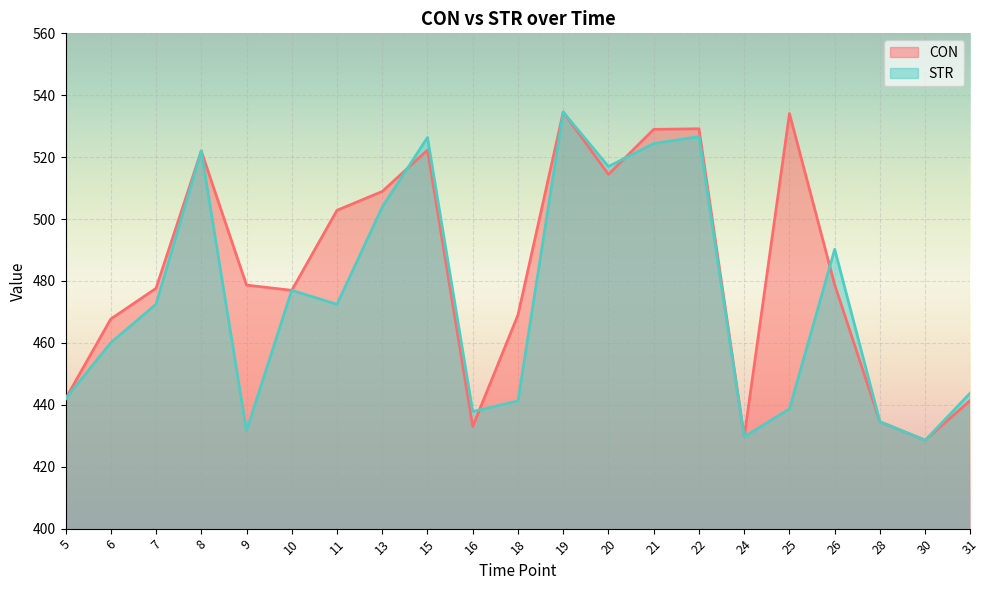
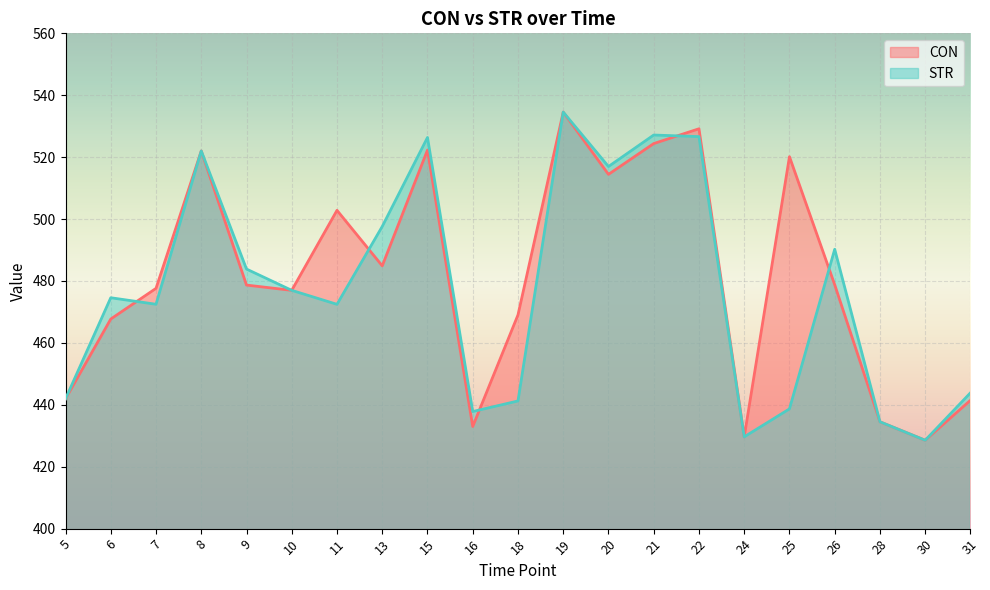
STR, 6: 460 -> 475
STR, 9: 432 -> 484
CON, 13: 509 -> 485
STR, 13: 504 -> 498
CON, 21: 529 -> 524
STR, 21: 524 -> 527
CON, 25: 534 -> 520
